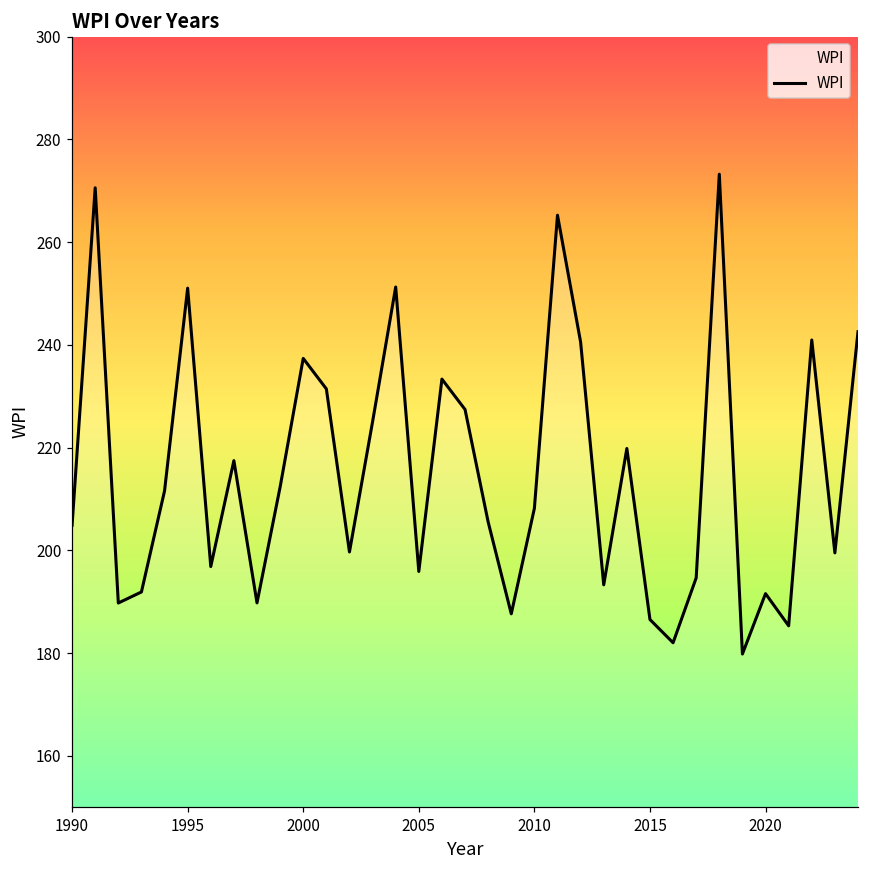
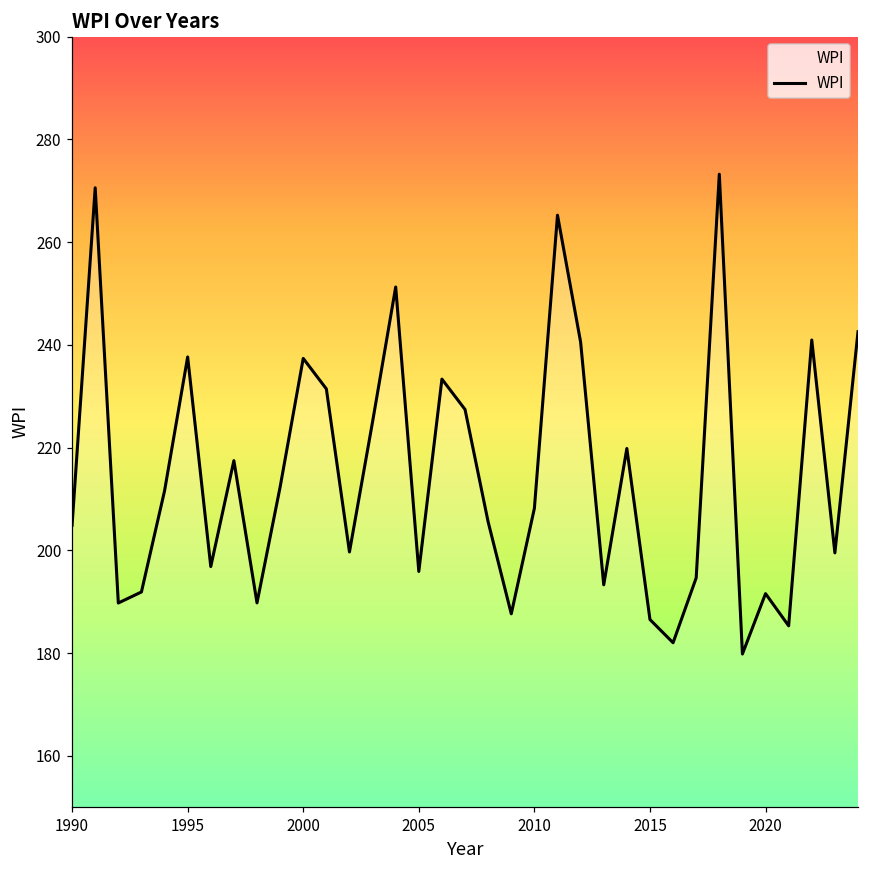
1995: 251 -> 238
